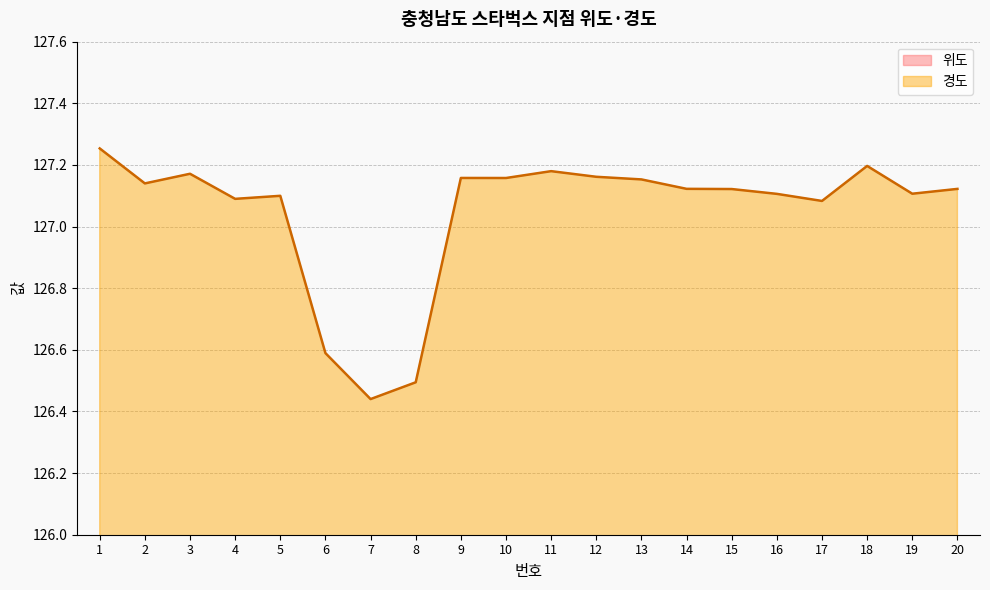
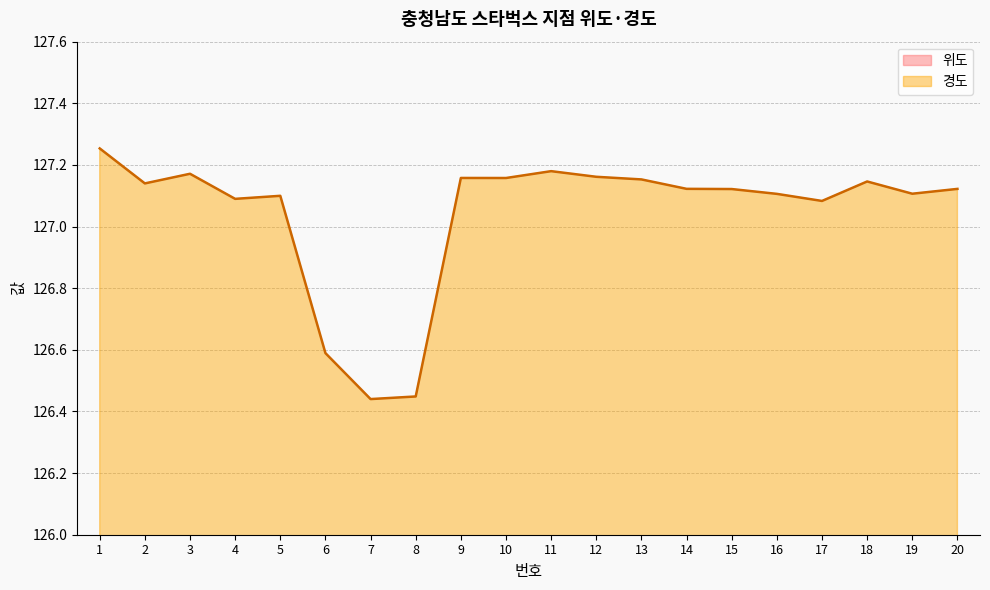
경도, 8: 126.49 -> 126.45
경도, 18: 127.20 -> 127.15
